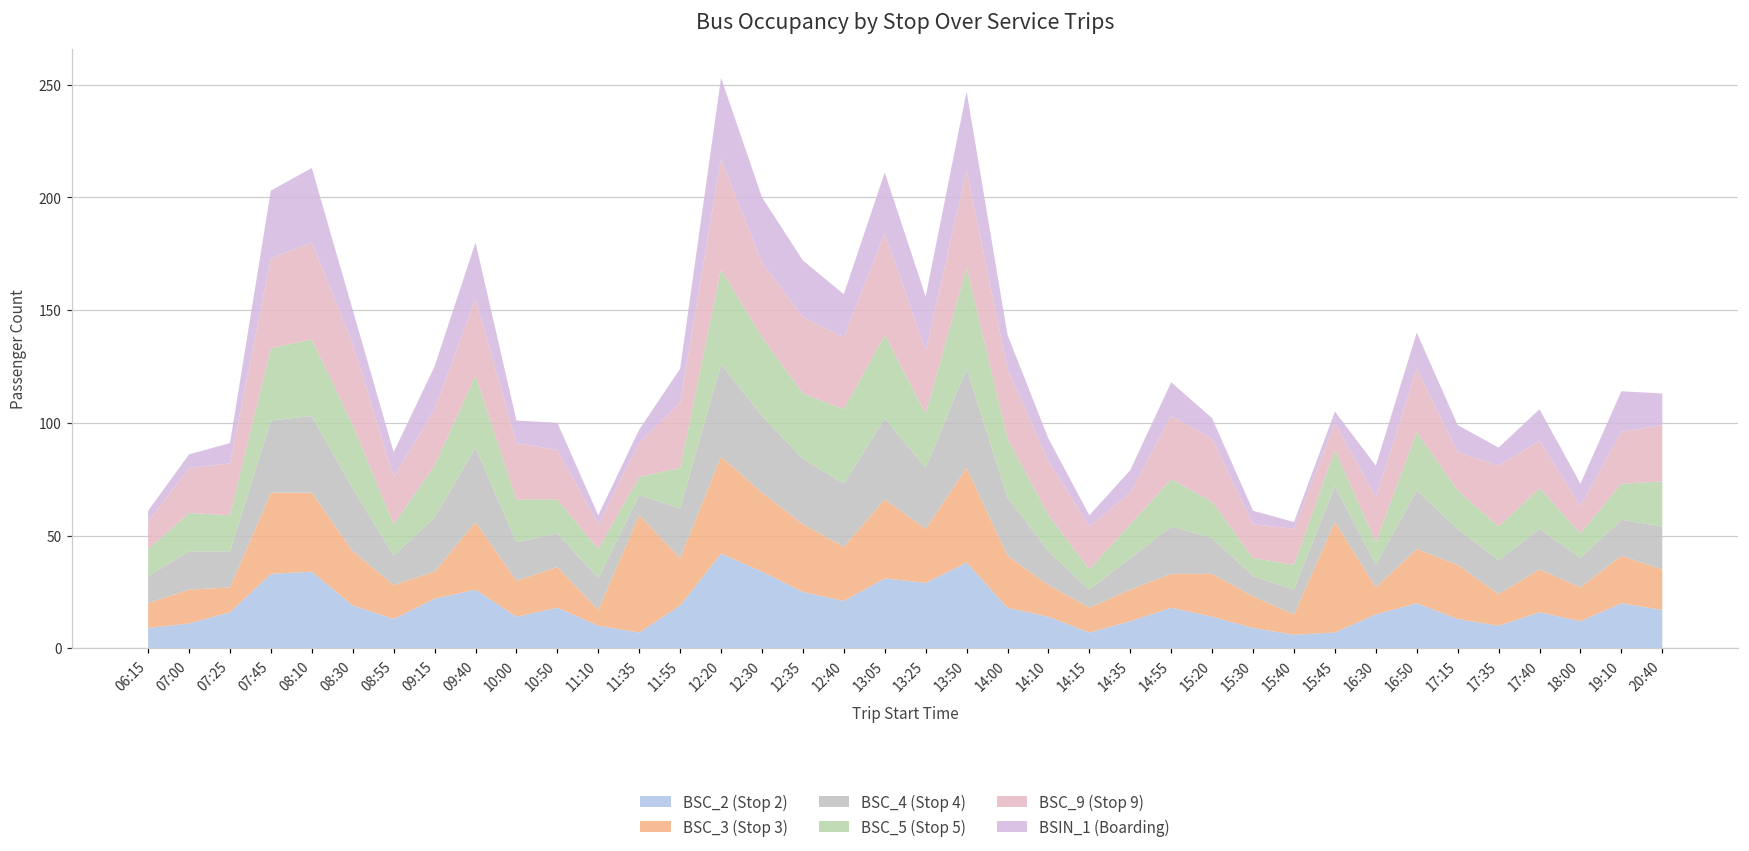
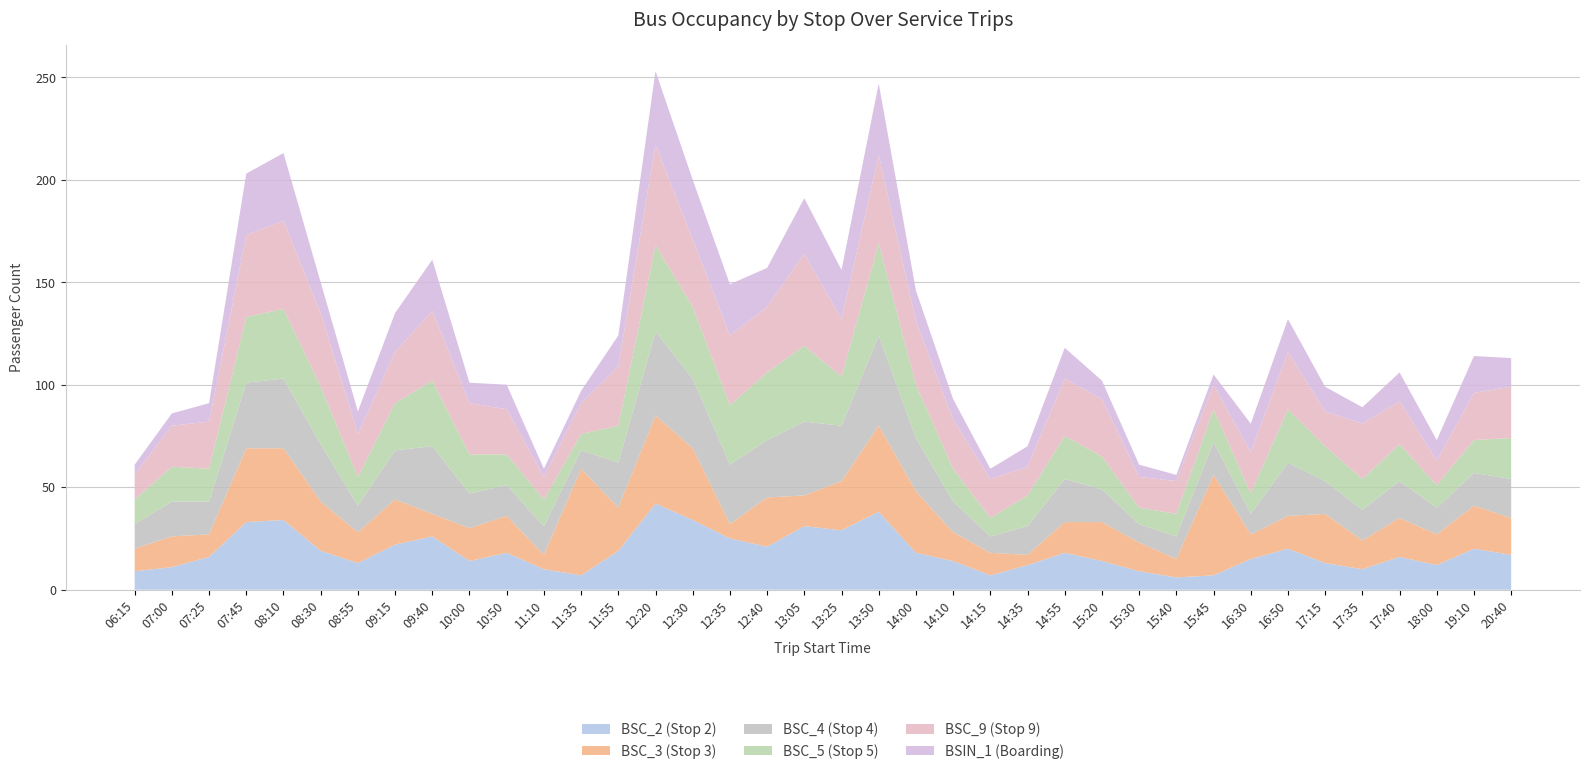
BSC_3 (Stop 3), 09:15: 12 -> 22
BSC_3 (Stop 3), 09:40: 30 -> 11
BSC_3 (Stop 3), 12:35: 30 -> 7
BSC_3 (Stop 3), 13:05: 35 -> 15
BSC_3 (Stop 3), 14:00: 23 -> 30
BSC_3 (Stop 3), 14:35: 14 -> 5
BSC_3 (Stop 3), 16:50: 24 -> 16
